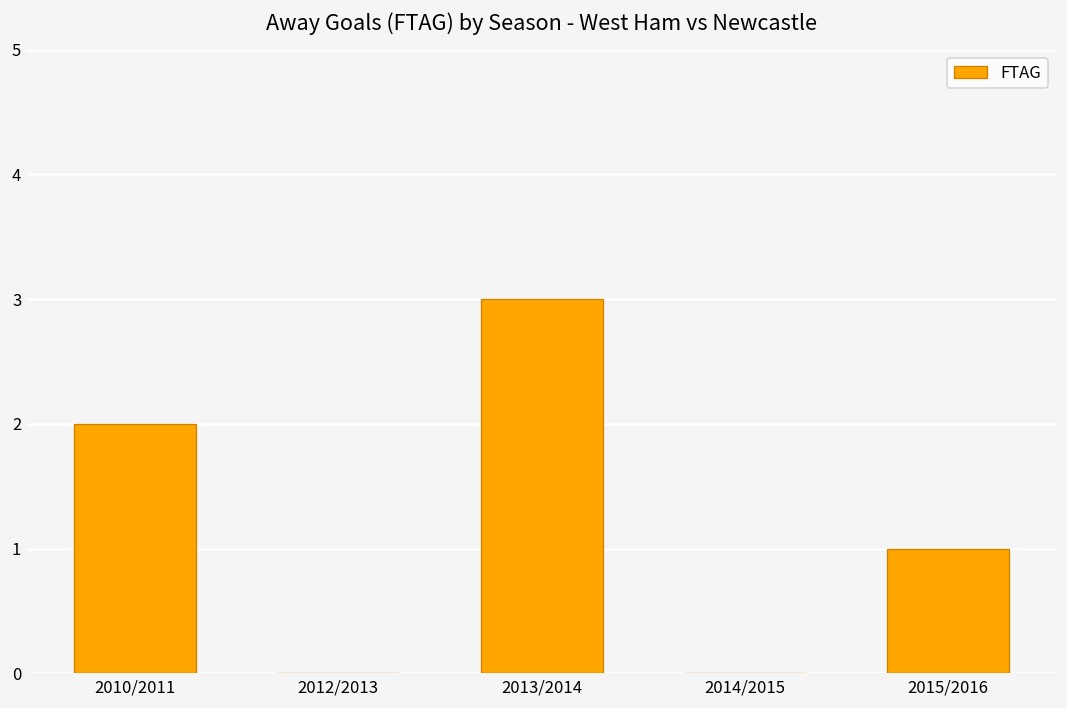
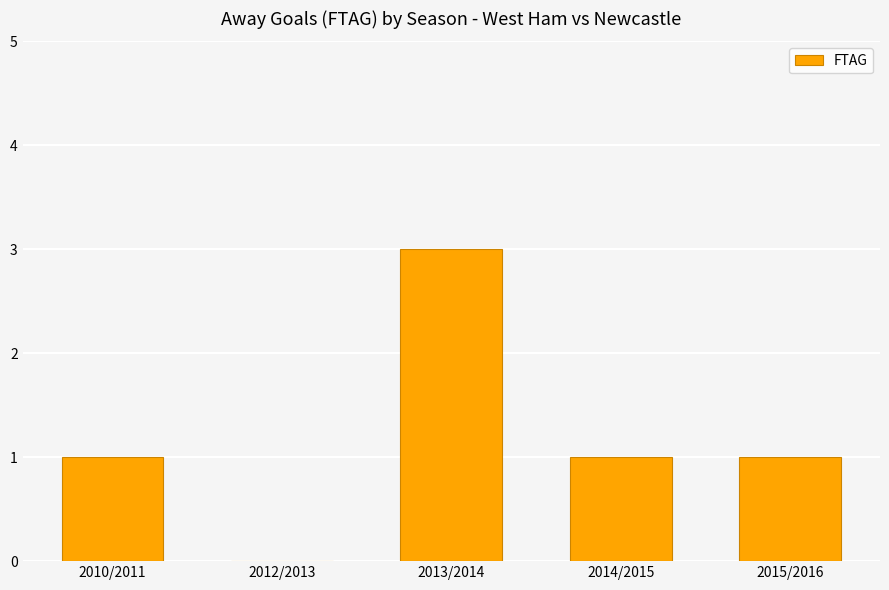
2010/2011: 2 -> 1
2014/2015: 0 -> 1
